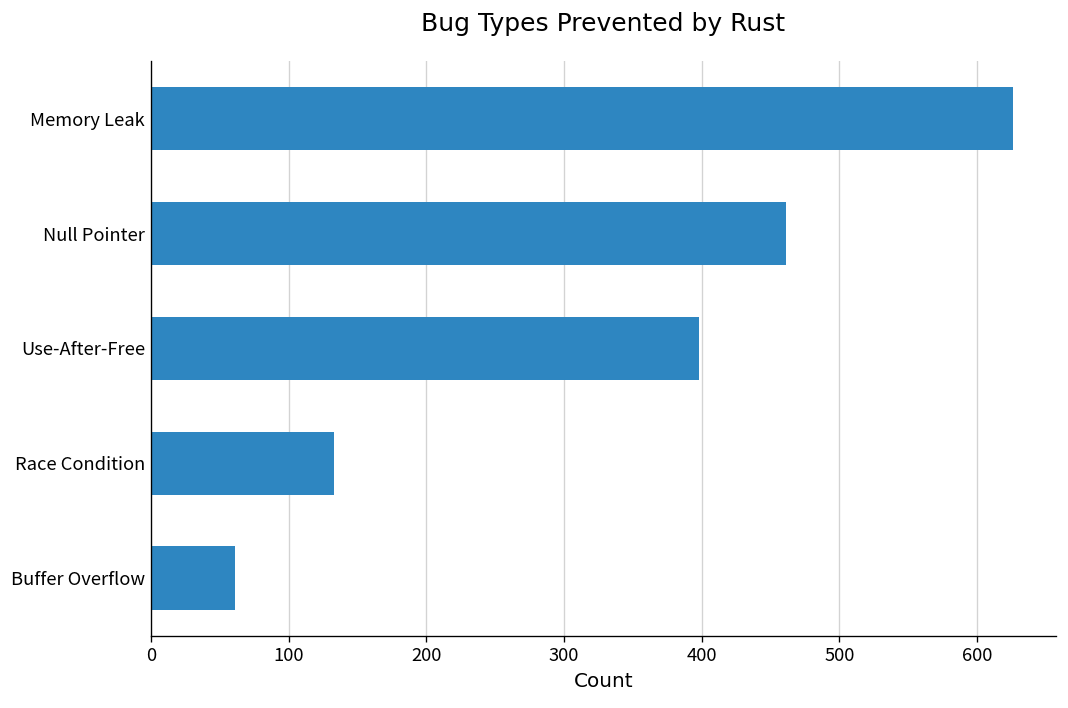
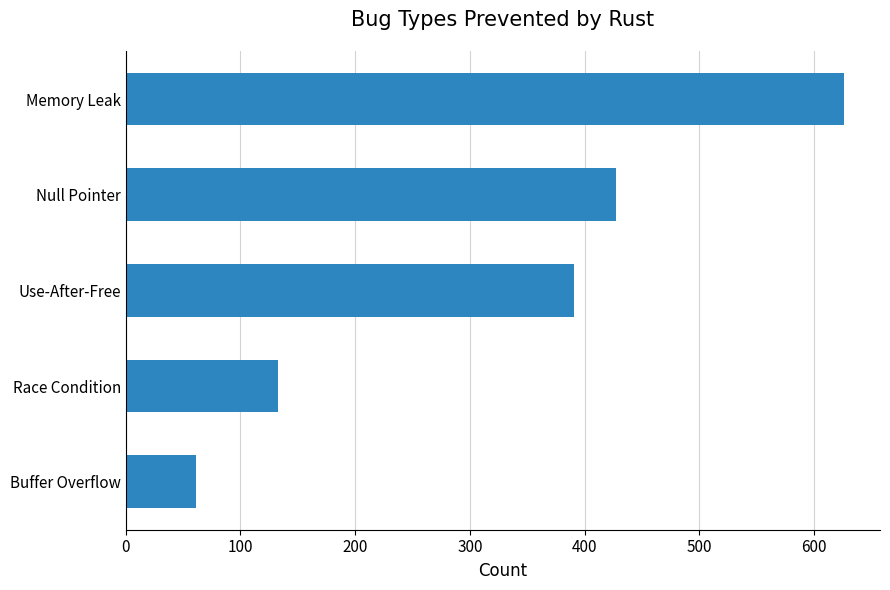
Null Pointer: 461 -> 427
Use-After-Free: 398 -> 391
